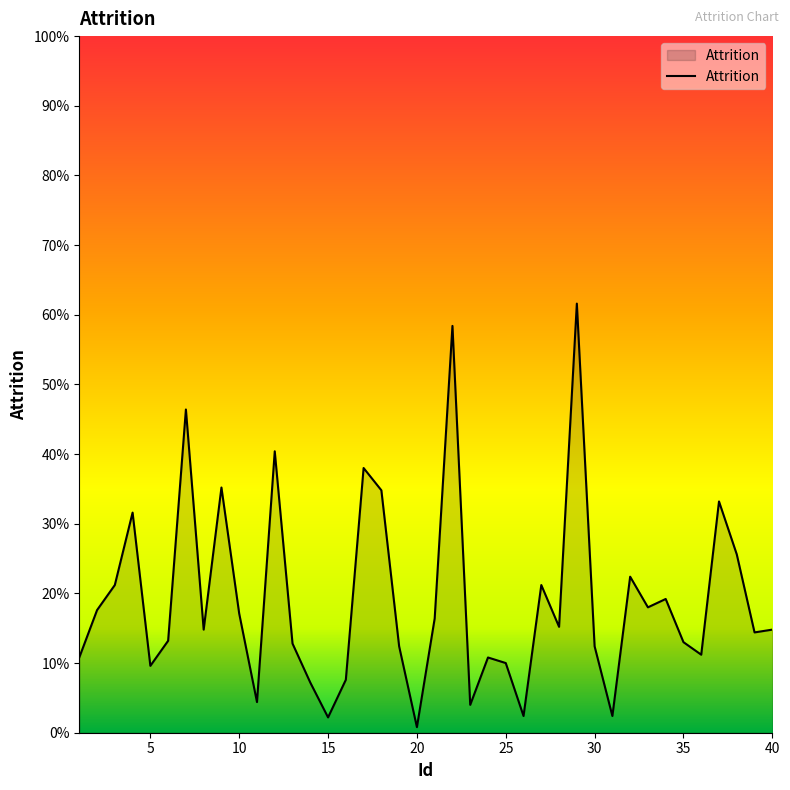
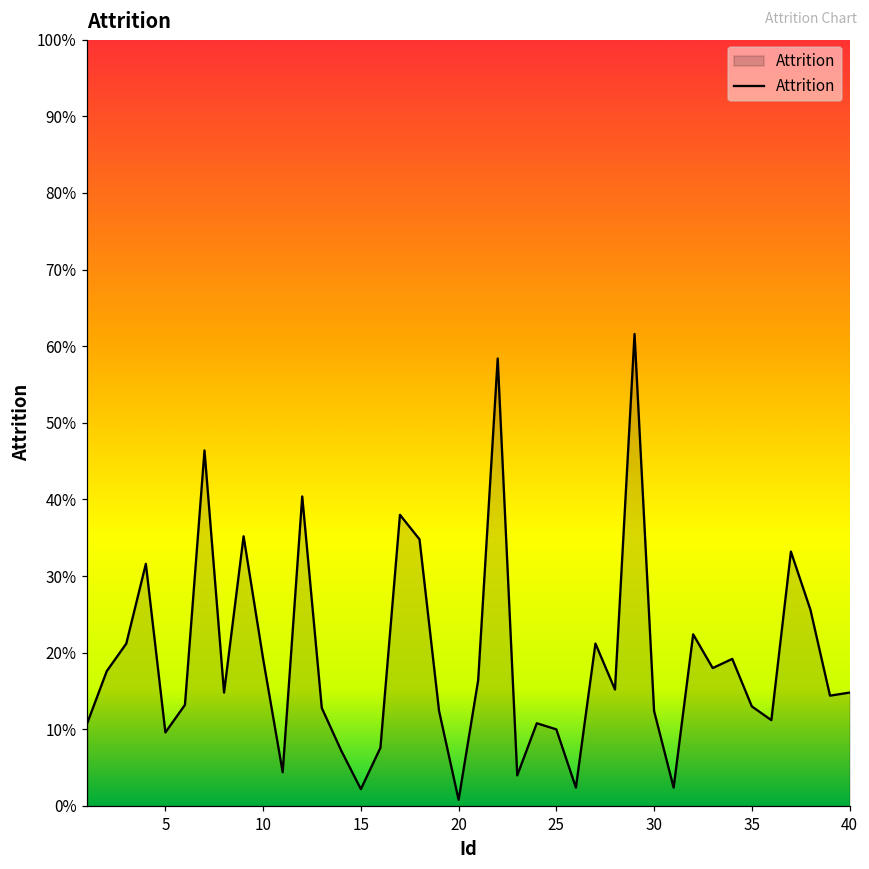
10: 17% -> 19%
